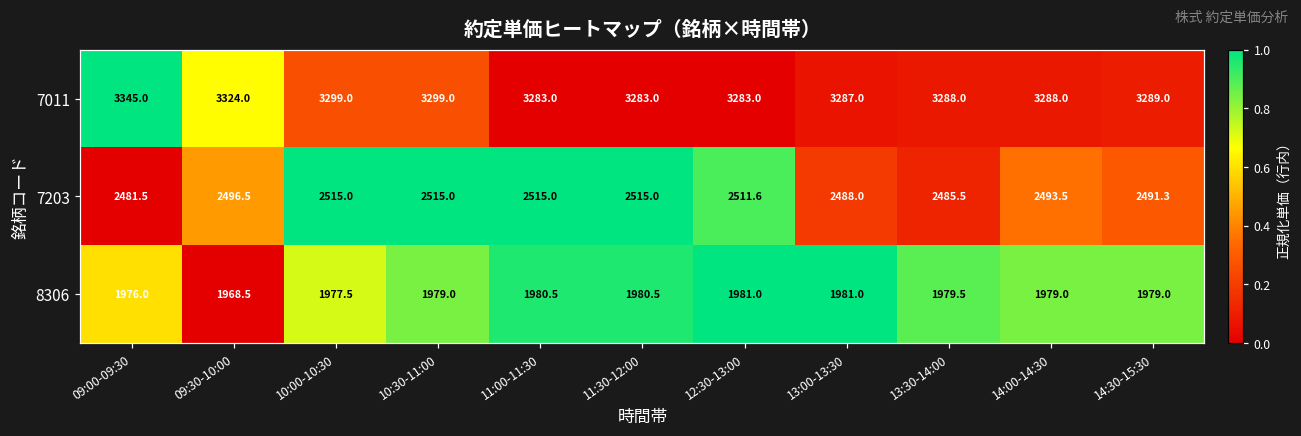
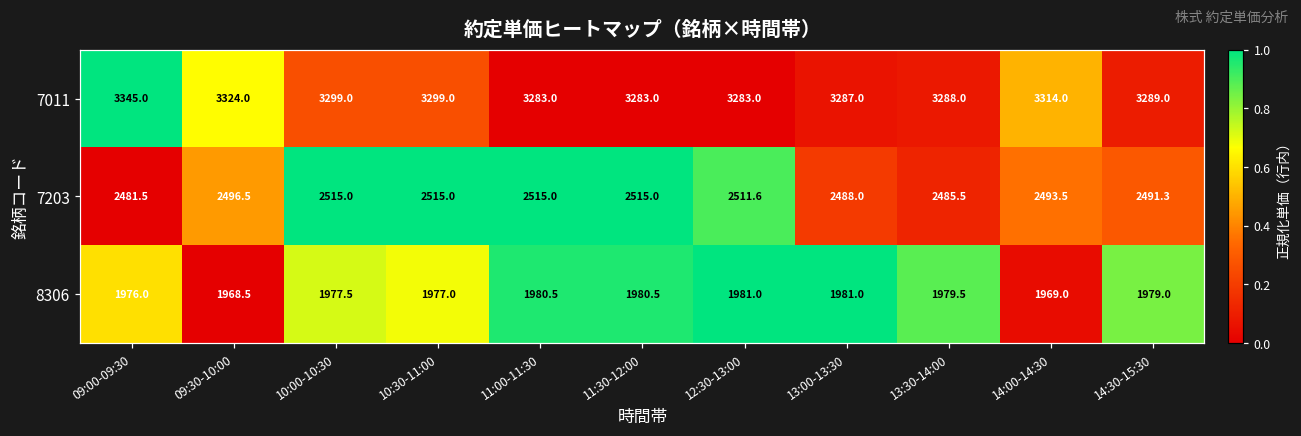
7011, 14:00-14:30: 3288.0 -> 3314.0
8306, 10:30-11:00: 1979.0 -> 1977.0
8306, 14:00-14:30: 1979.0 -> 1969.0
